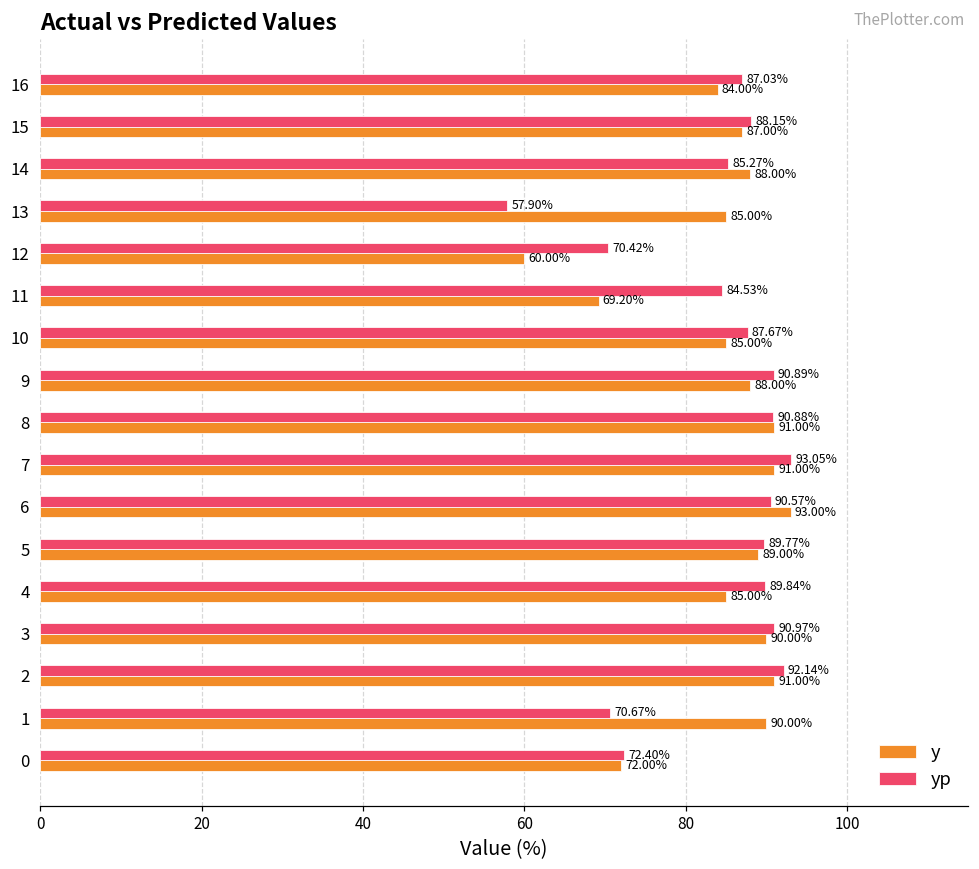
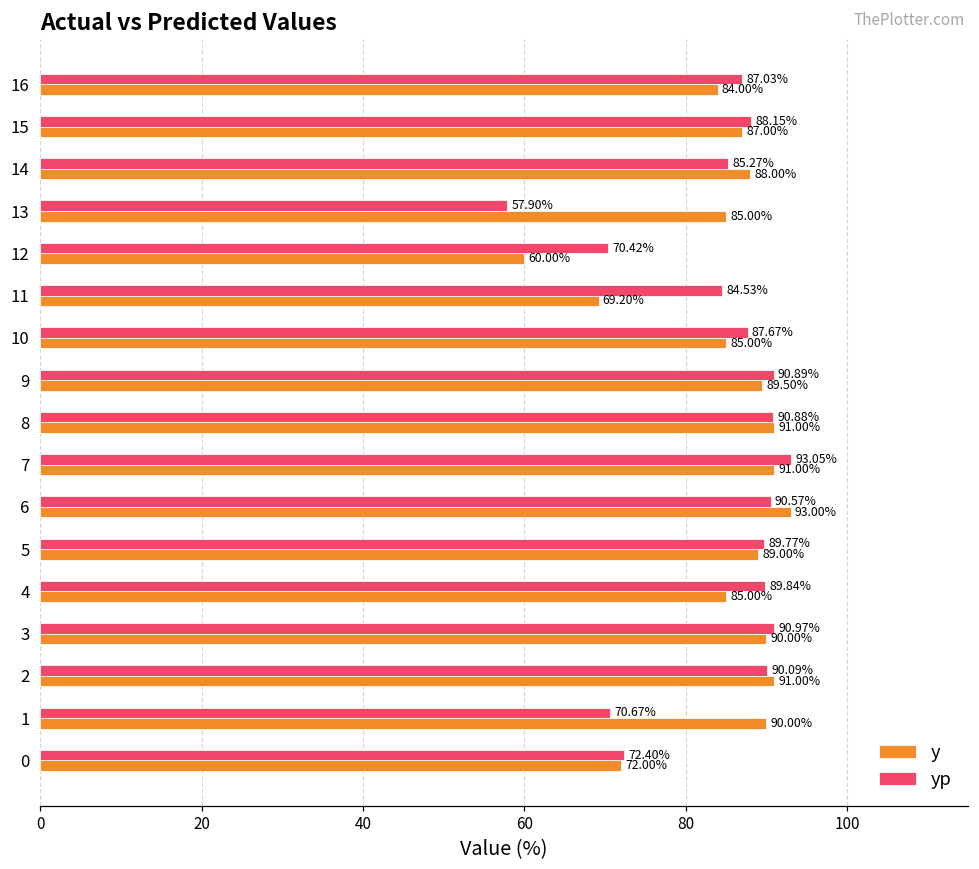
y, 9: 88.00% -> 89.50%
yp, 2: 92.14% -> 90.09%
